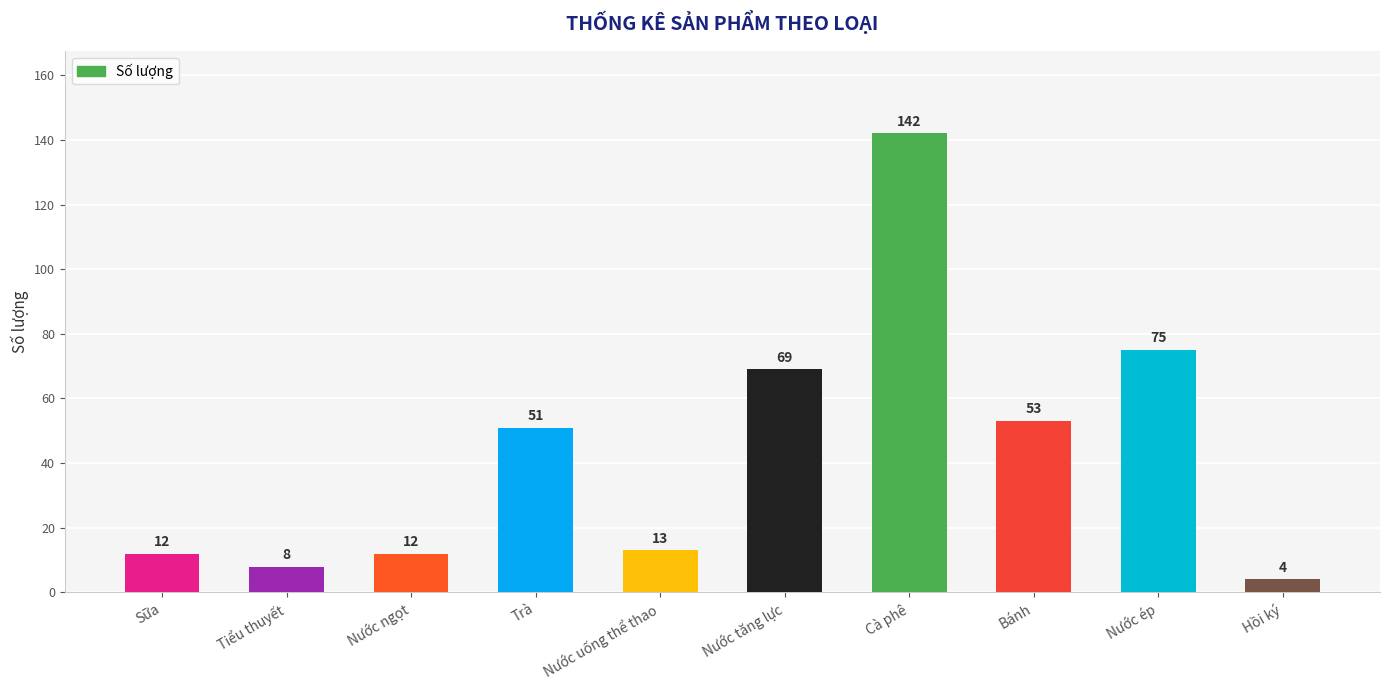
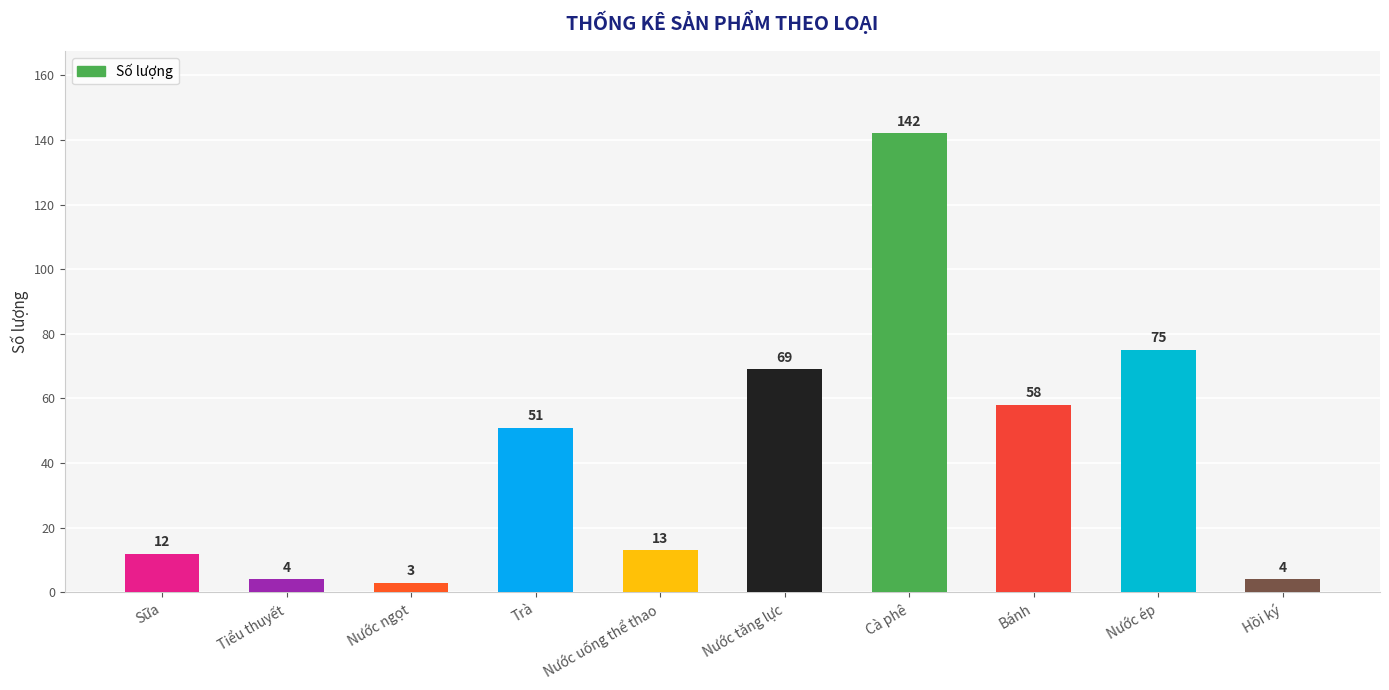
Tiểu thuyết: 8 -> 4
Nước ngọt: 12 -> 3
Bánh: 53 -> 58
